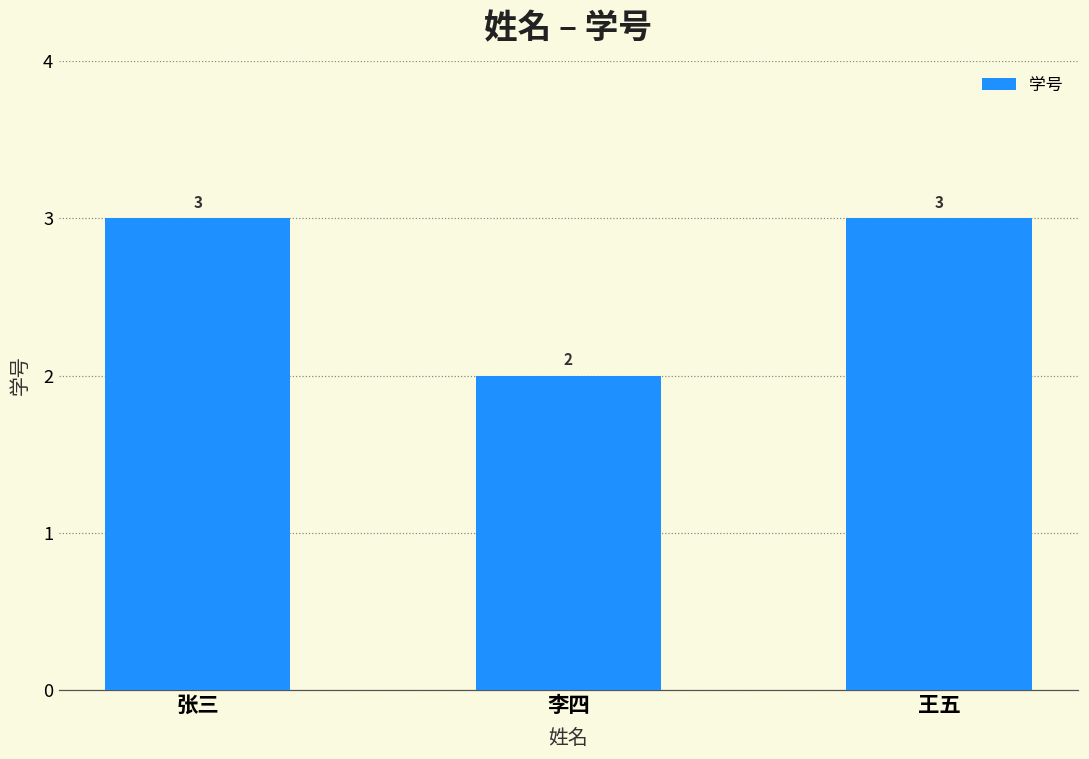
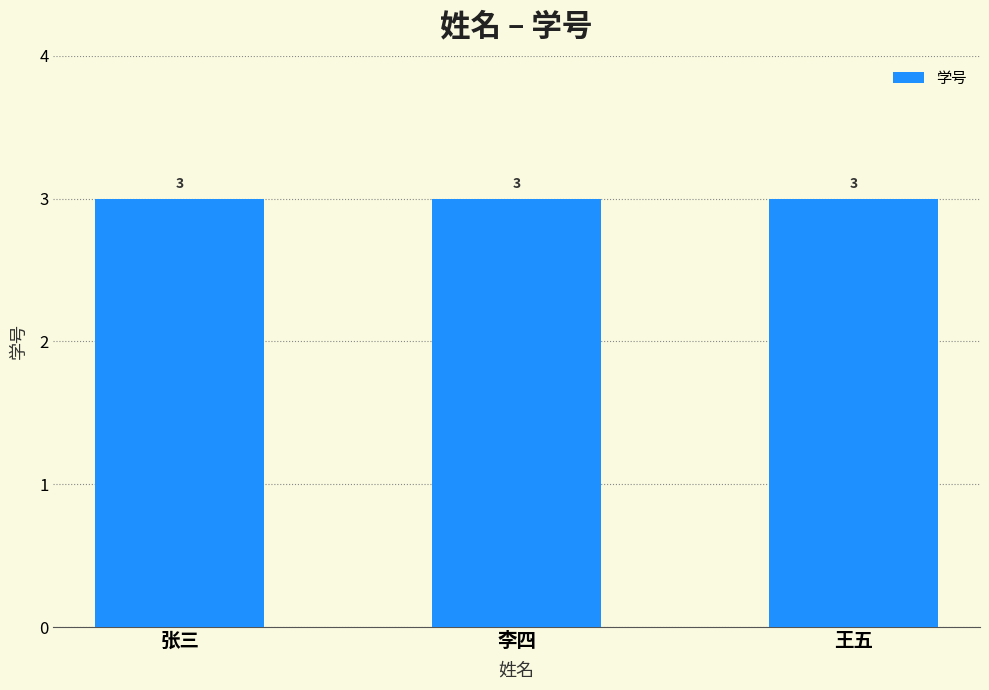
李四: 2 -> 3
